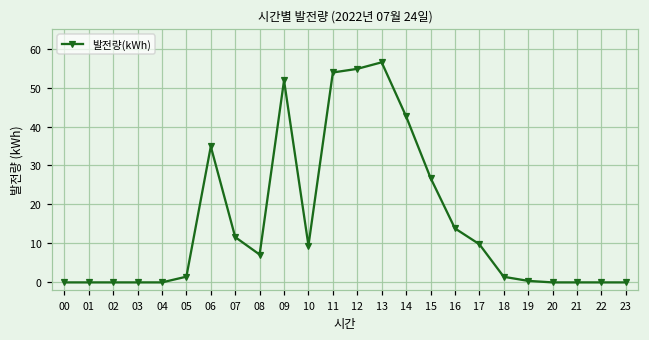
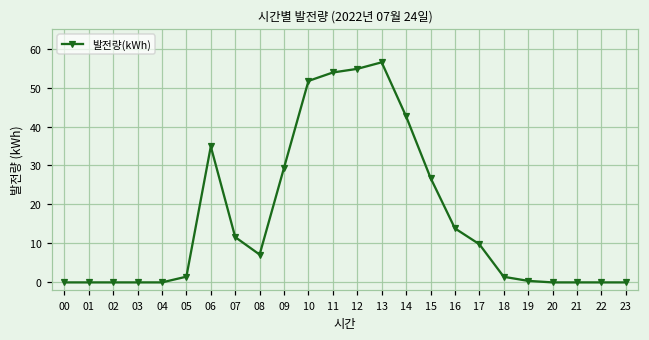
09: 52 -> 29
10: 9 -> 52
